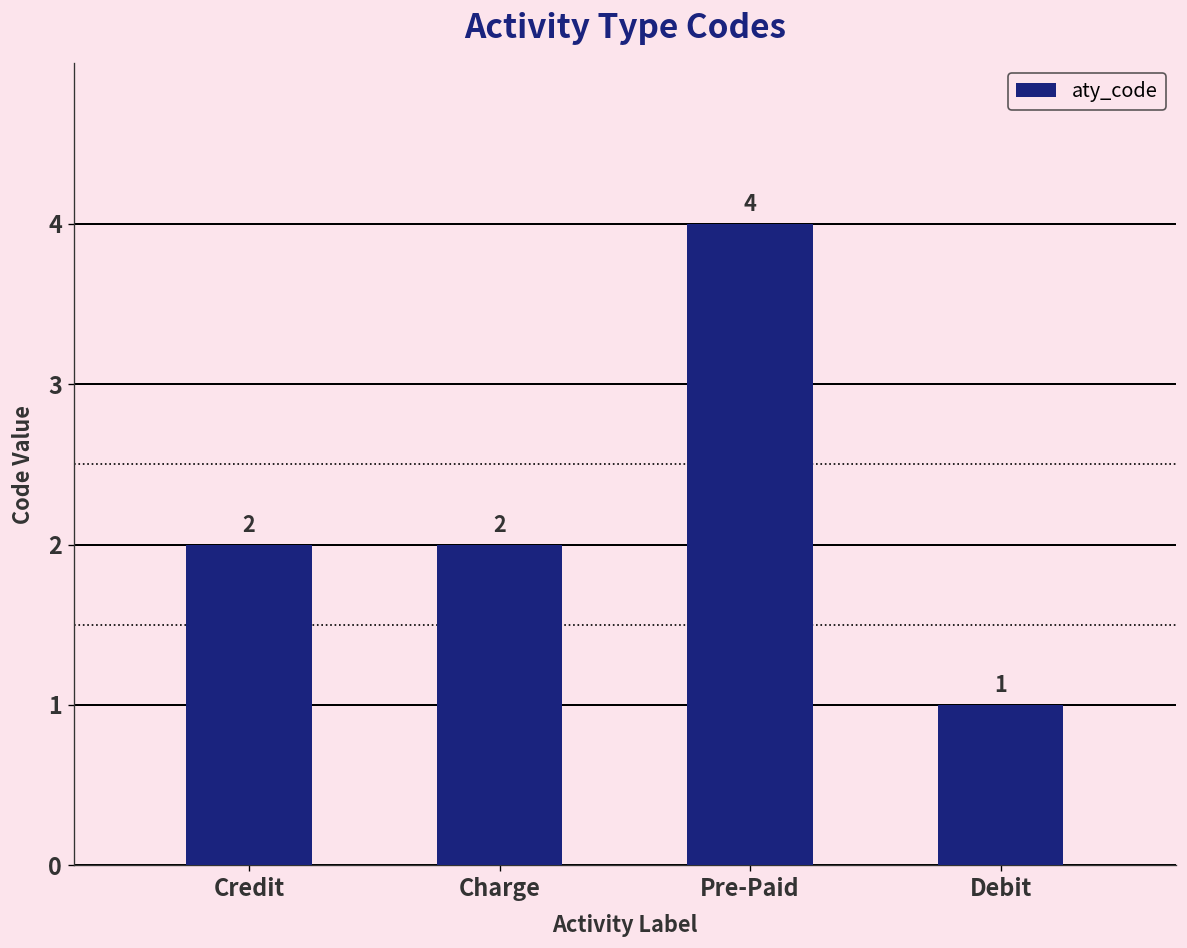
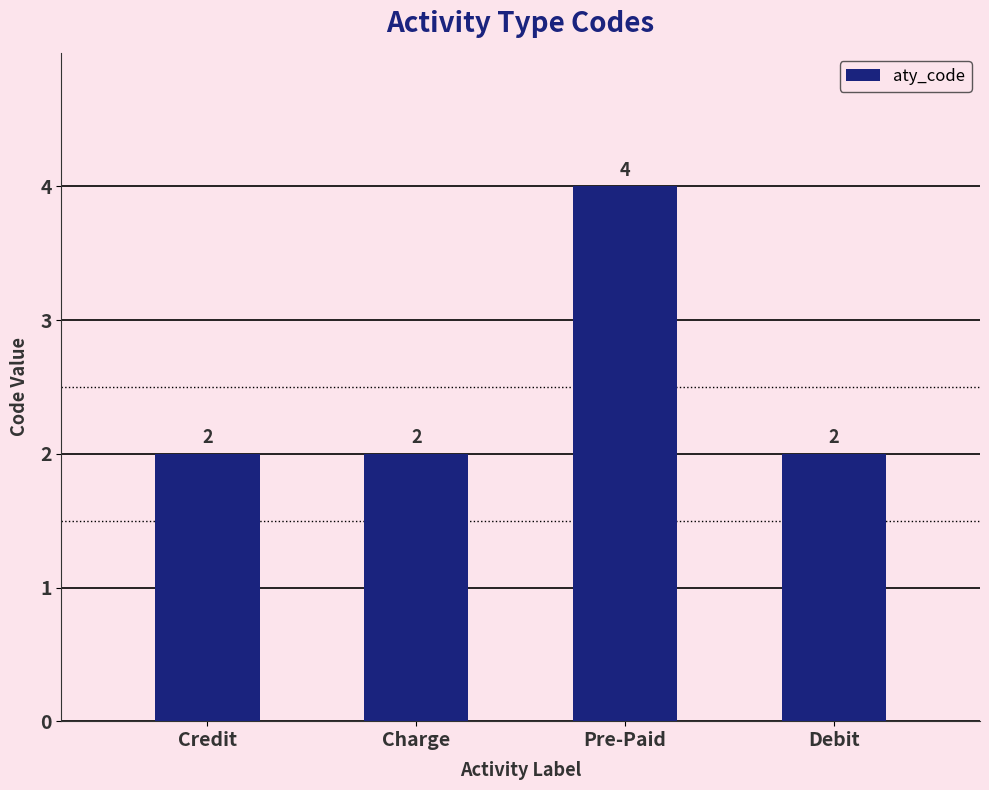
Debit: 1 -> 2
